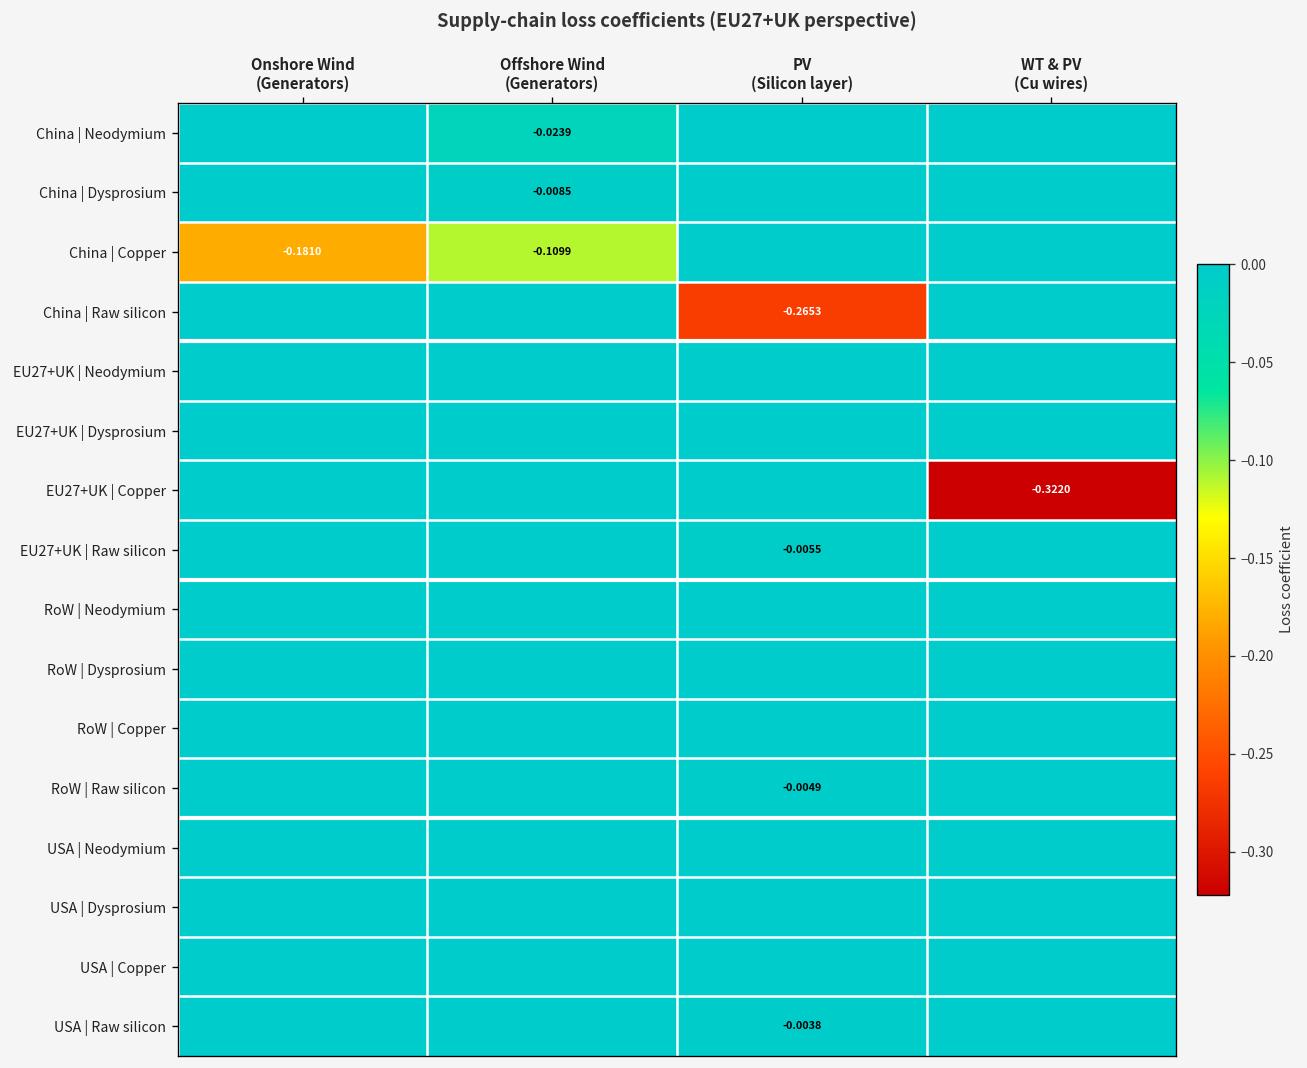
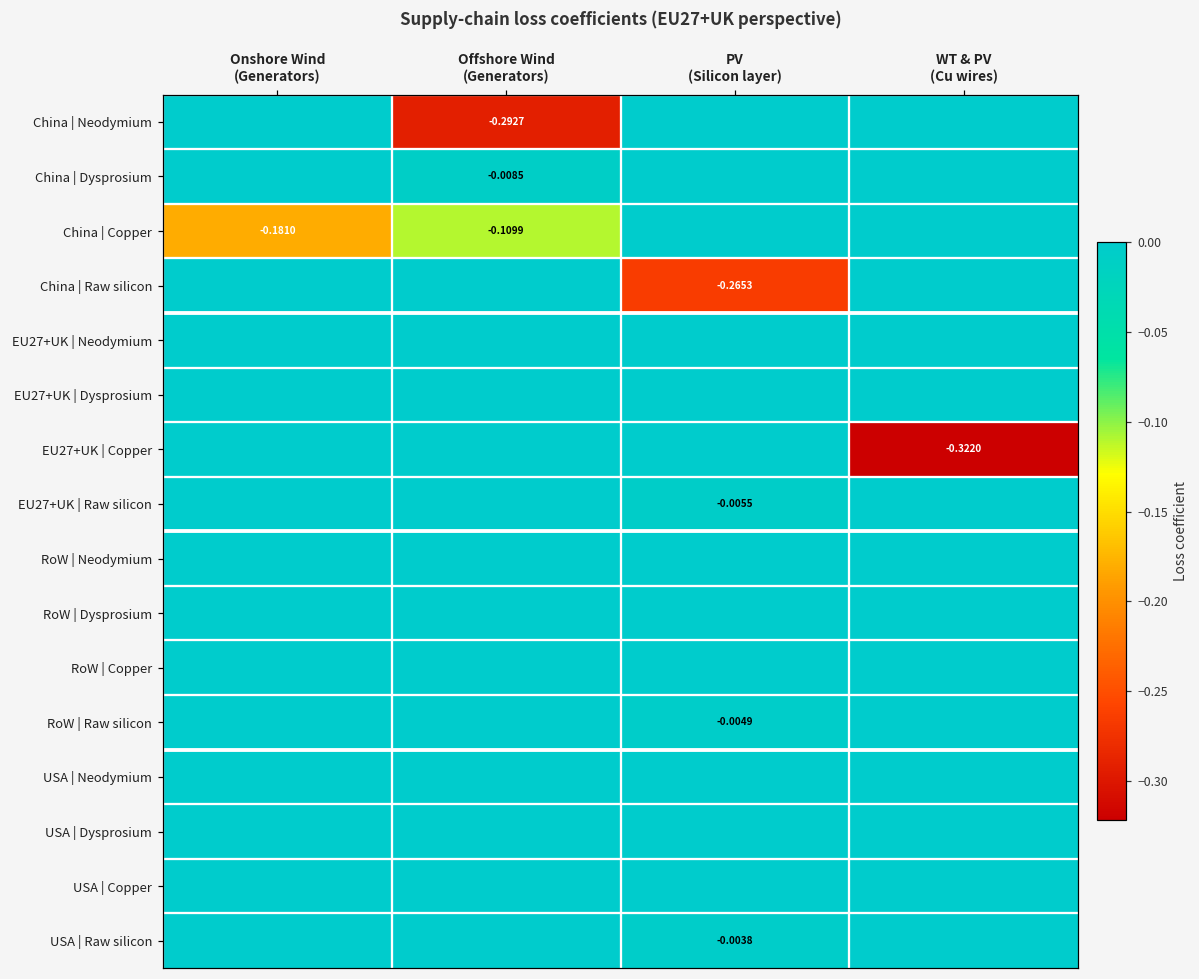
China | Neodymium, Offshore Wind (Generators): -0.0239 -> -0.2927
